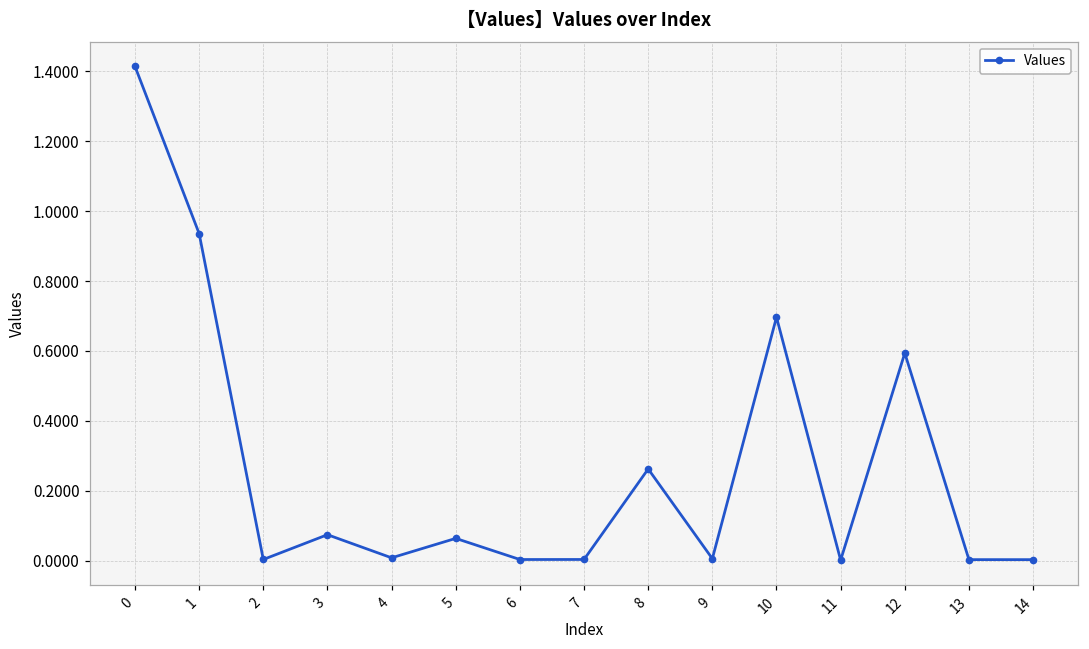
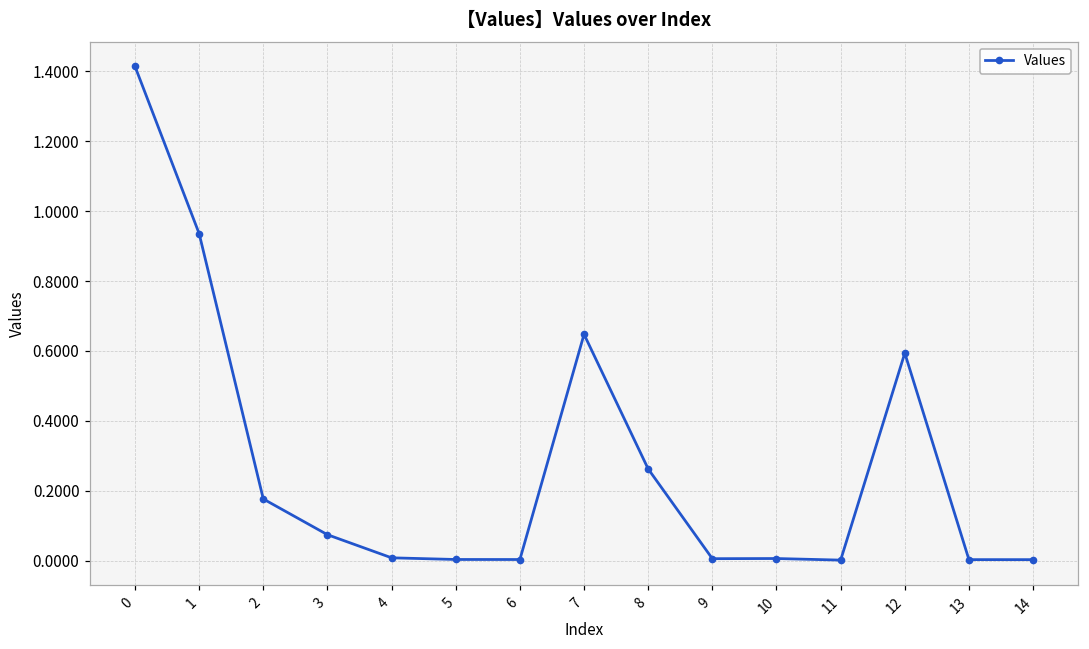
2: 0.00 -> 0.18
5: 0.06 -> 0.00
7: 0.00 -> 0.65
10: 0.70 -> 0.01
